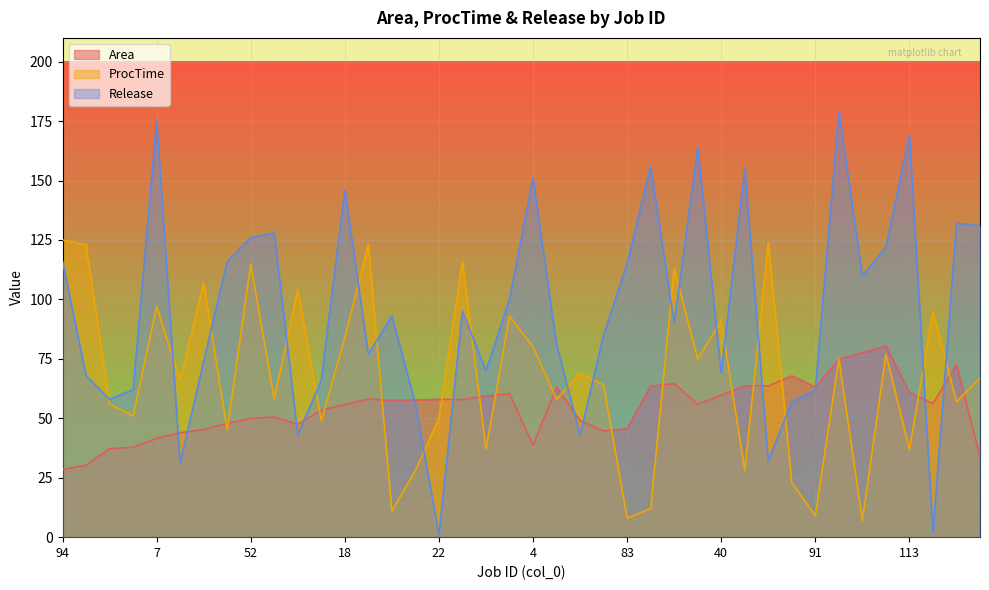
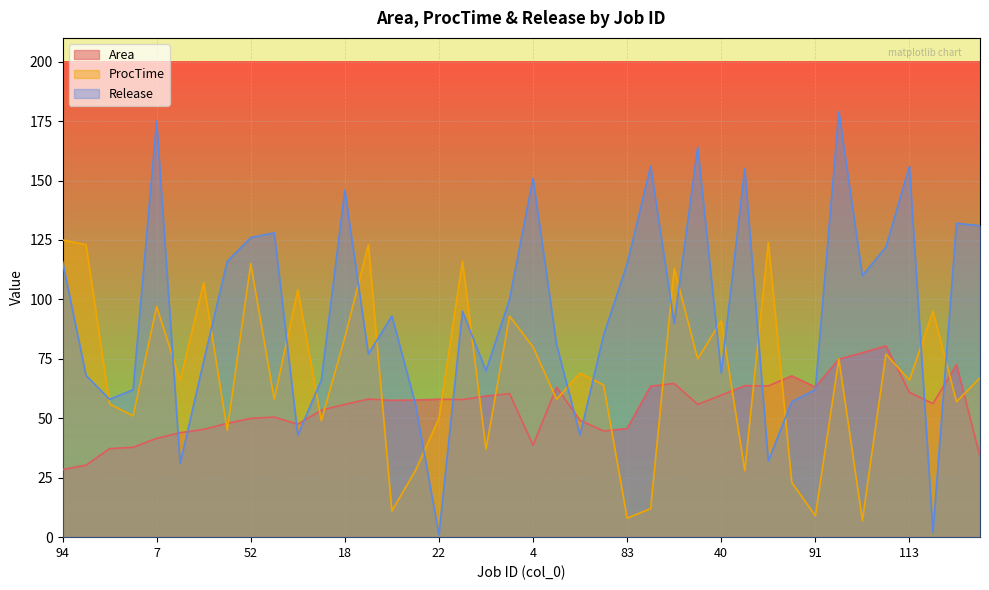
ProcTime, 113: 37 -> 66
Release, 113: 169 -> 156
